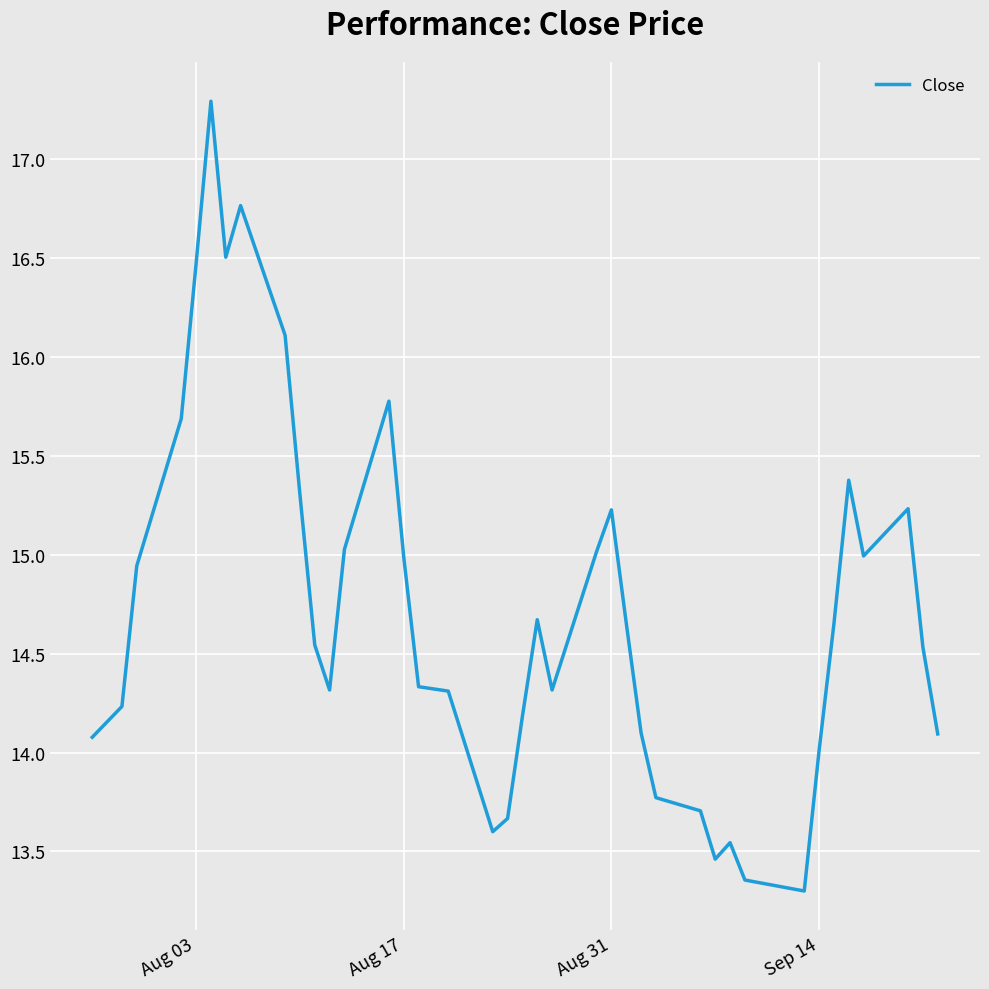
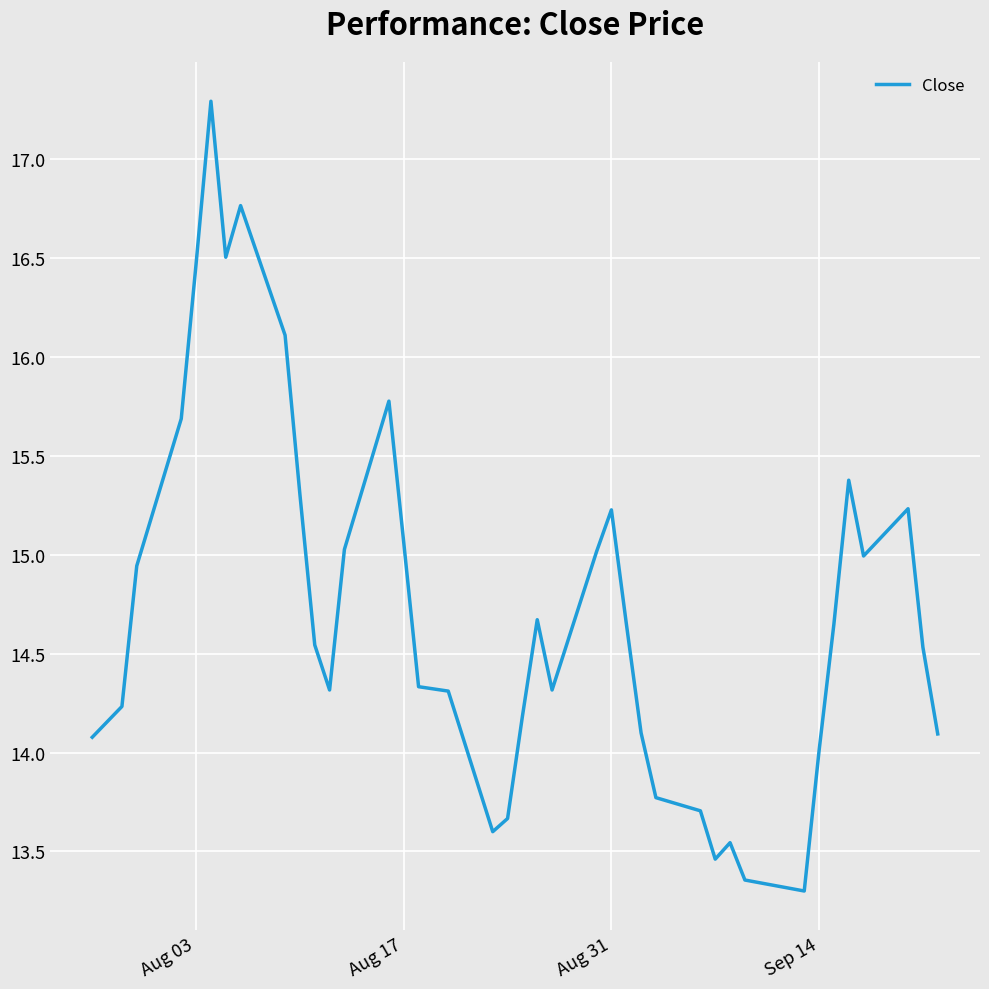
Aug 17: 14.99 -> 15.06
